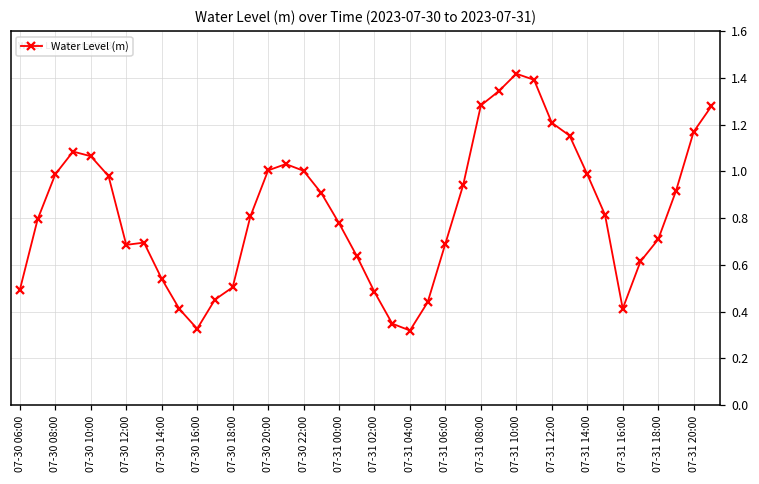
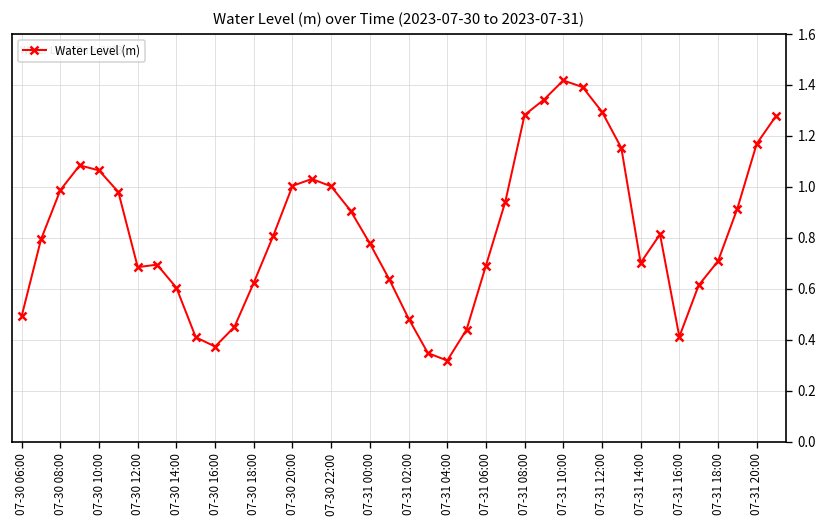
07-30 14:00: 0.54 -> 0.60
07-30 16:00: 0.33 -> 0.37
07-30 18:00: 0.50 -> 0.62
07-31 12:00: 1.21 -> 1.29
07-31 14:00: 0.99 -> 0.70
